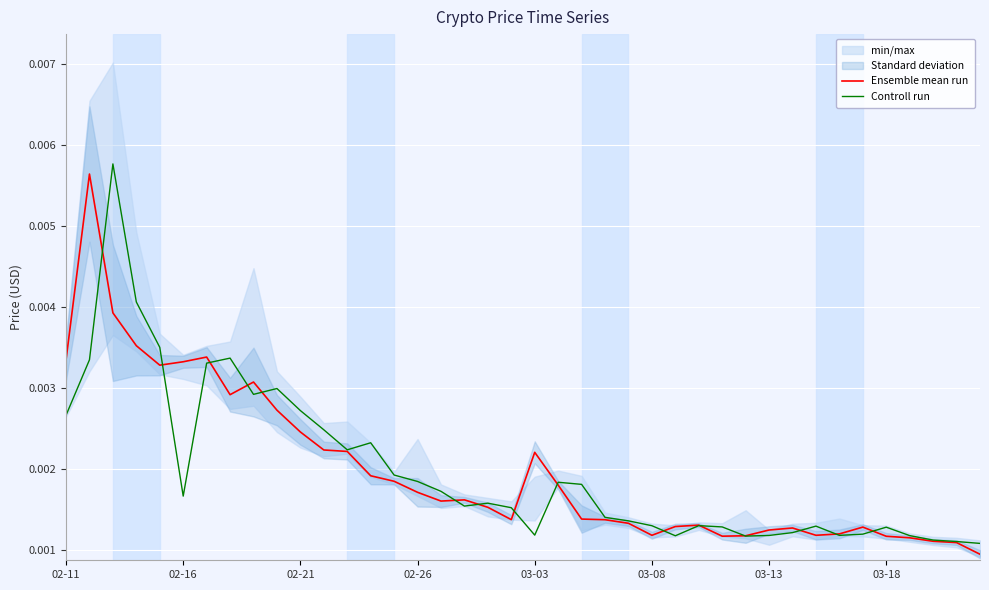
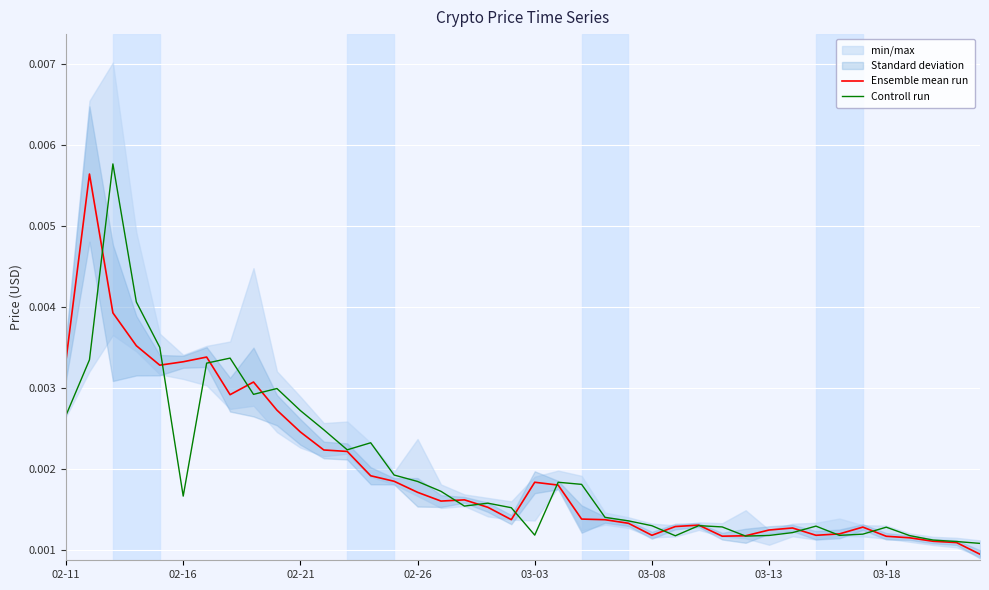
Ensemble mean run, 03-03: 0.0022 -> 0.0018
